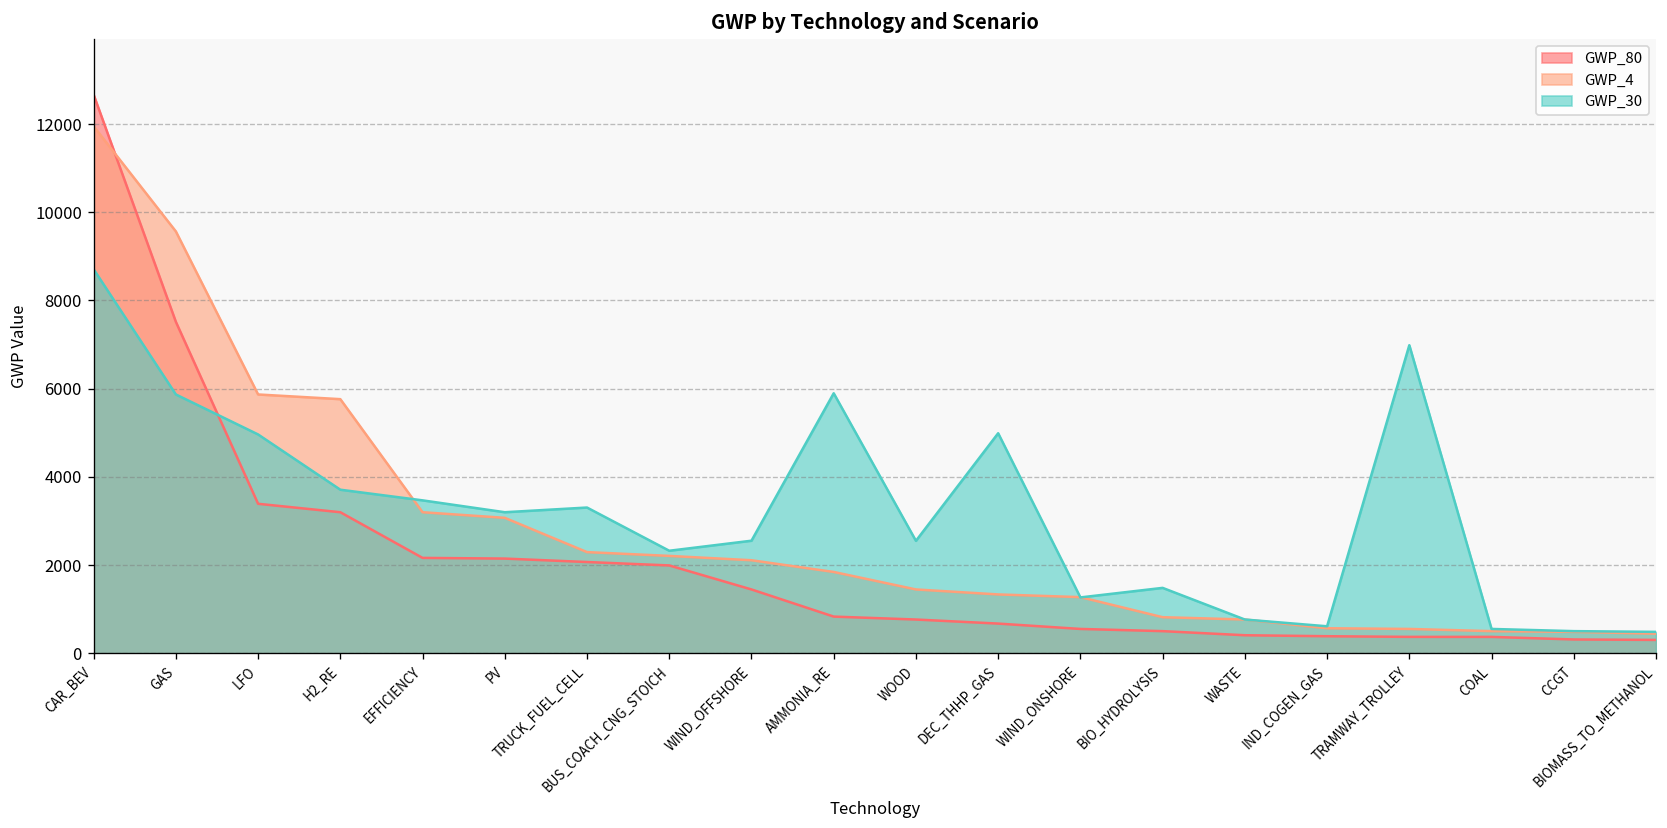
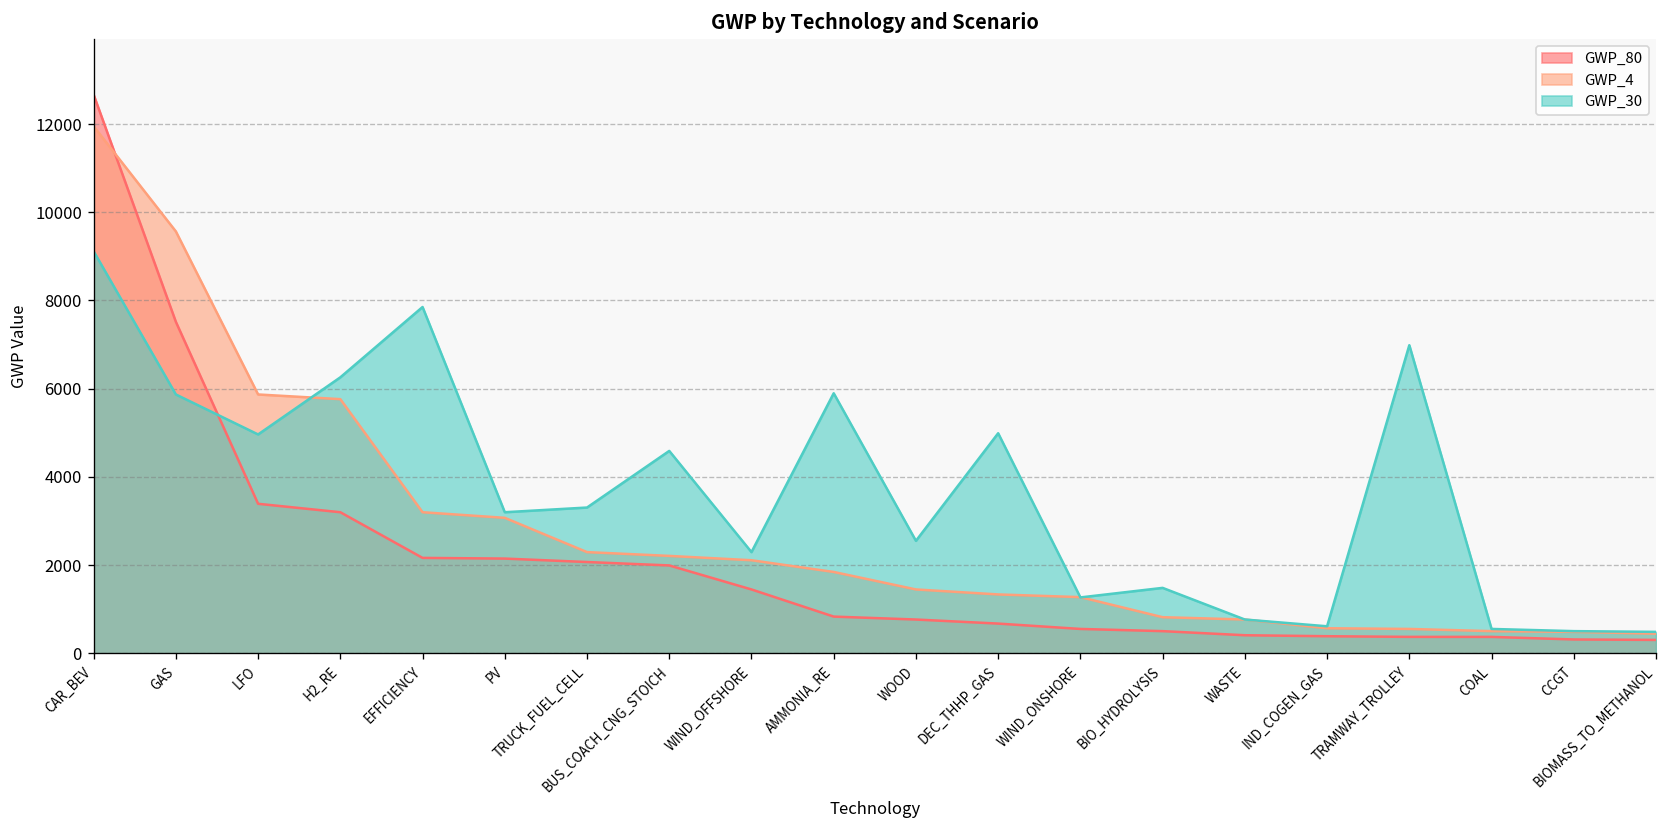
GWP_30, CAR_BEV: 8700 -> 9100
GWP_30, H2_RE: 3700 -> 6300
GWP_30, EFFICIENCY: 3500 -> 7900
GWP_30, BUS_COACH_CNG_STOICH: 2300 -> 4600
GWP_30, WIND_OFFSHORE: 2600 -> 2300
